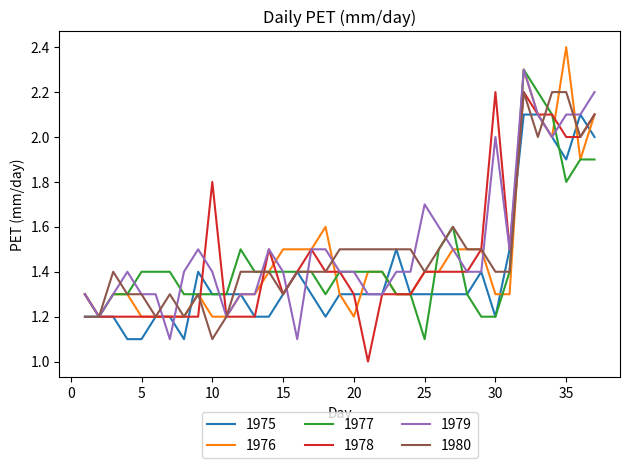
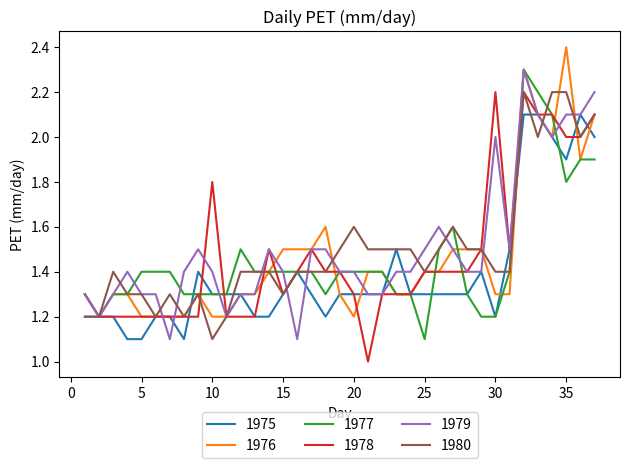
1980, 20: 1.5 -> 1.6
1979, 25: 1.7 -> 1.5
